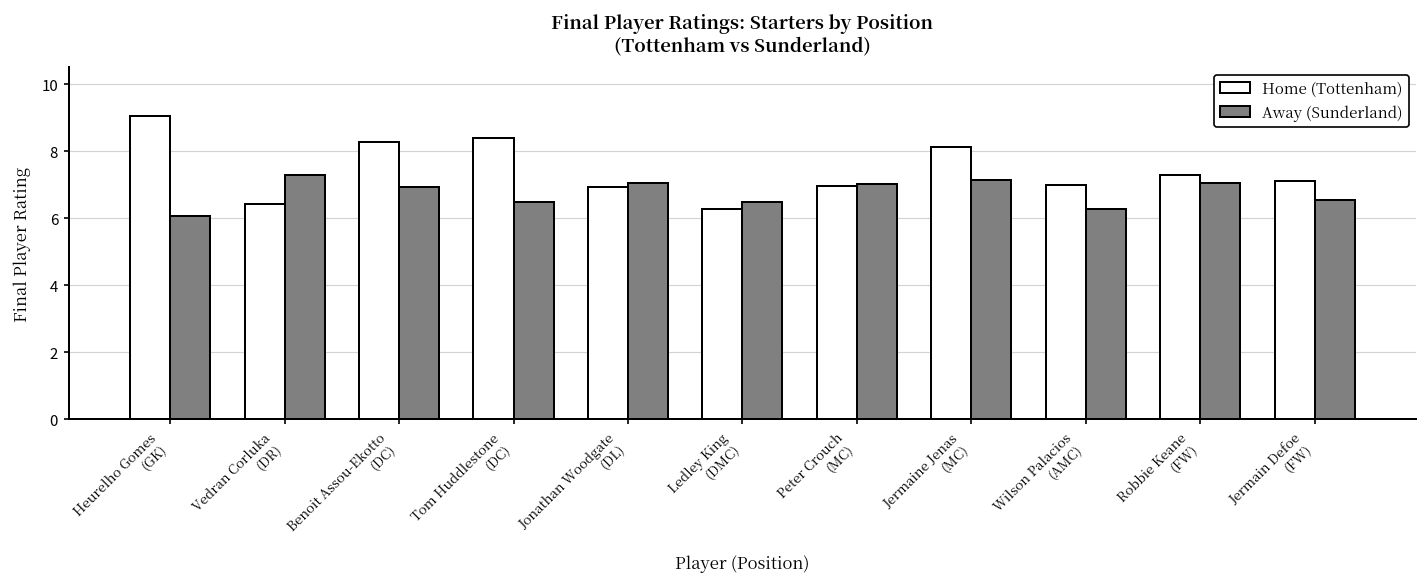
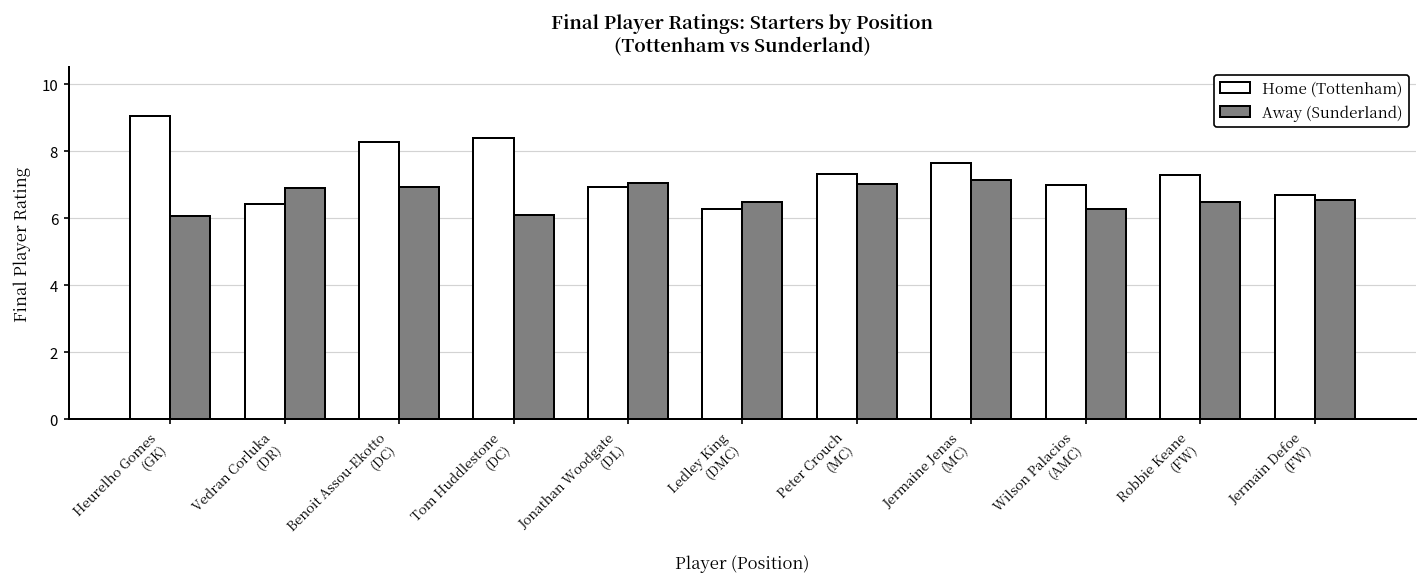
Away (Sunderland), Vedran Corluka (DR): 7.3 -> 6.9
Away (Sunderland), Tom Huddlestone (DC): 6.5 -> 6.1
Home (Tottenham), Peter Crouch (MC): 7.0 -> 7.3
Home (Tottenham), Jermaine Jenas (MC): 8.1 -> 7.7
Away (Sunderland), Robbie Keane (FW): 7.1 -> 6.5
Home (Tottenham), Jermain Defoe (FW): 7.1 -> 6.7
